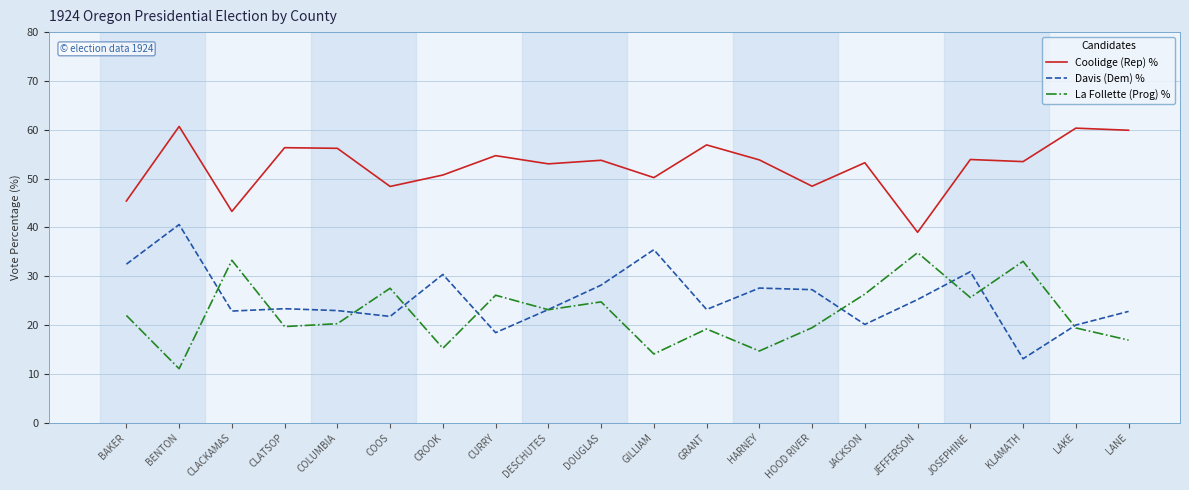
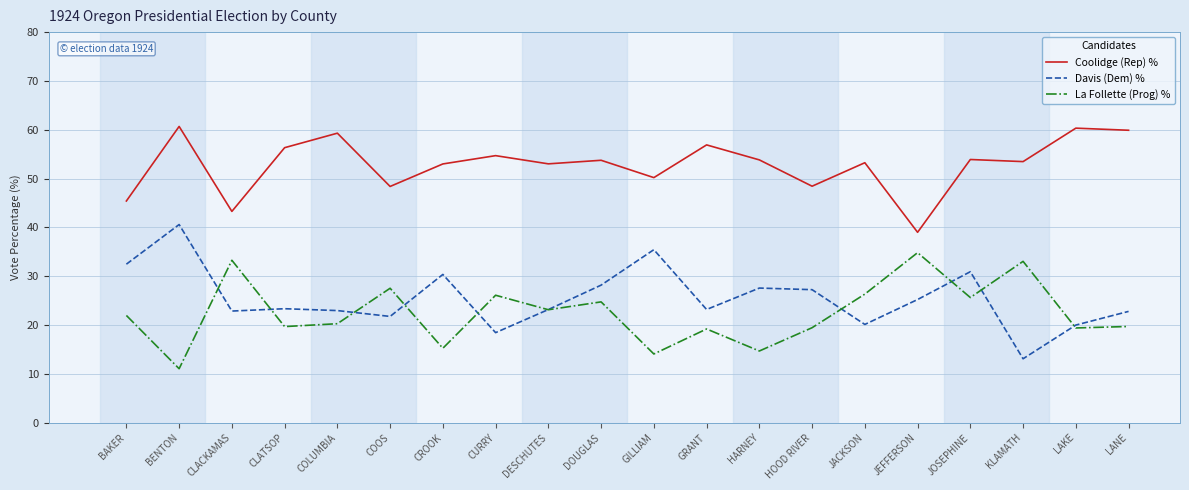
Coolidge (Rep) %, COLUMBIA: 56 -> 59
Coolidge (Rep) %, CROOK: 51 -> 53
La Follette (Prog) %, LANE: 17 -> 20
